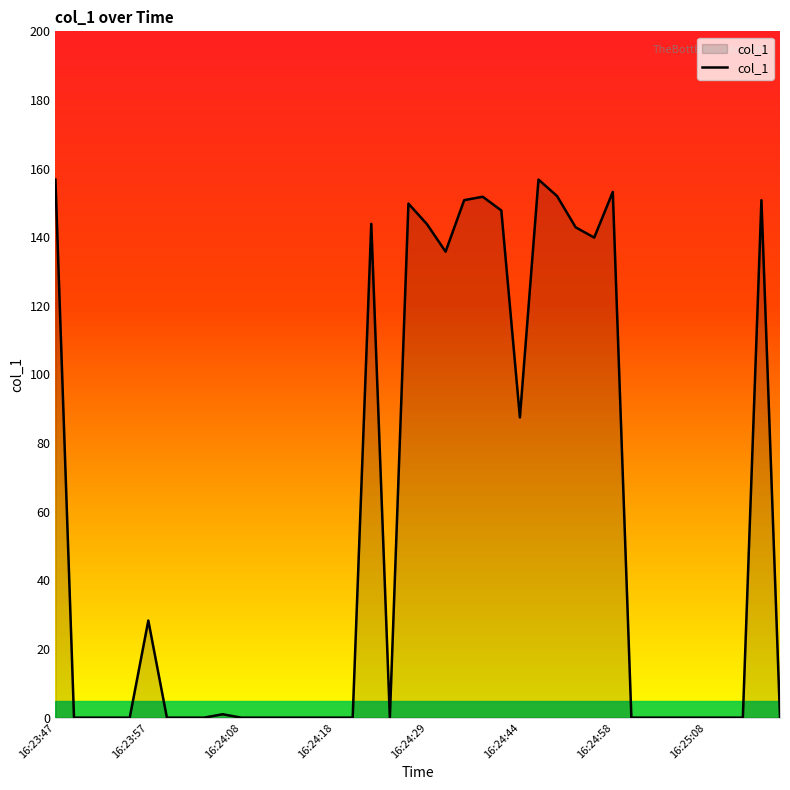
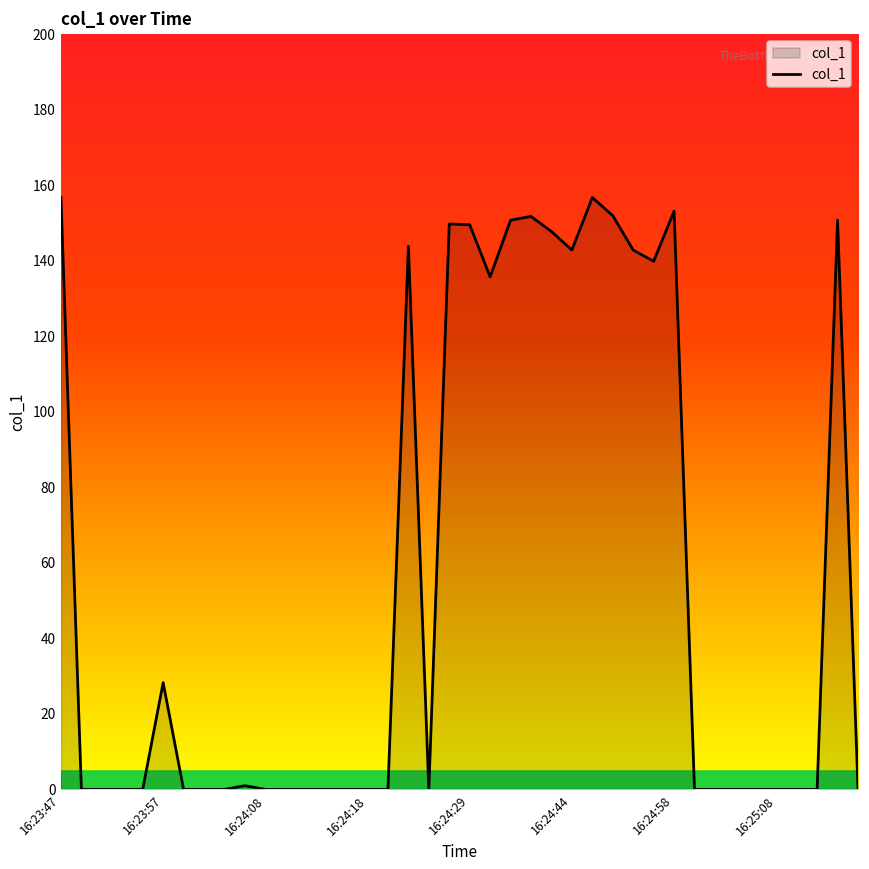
16:24:29: 144 -> 150
16:24:44: 88 -> 143
